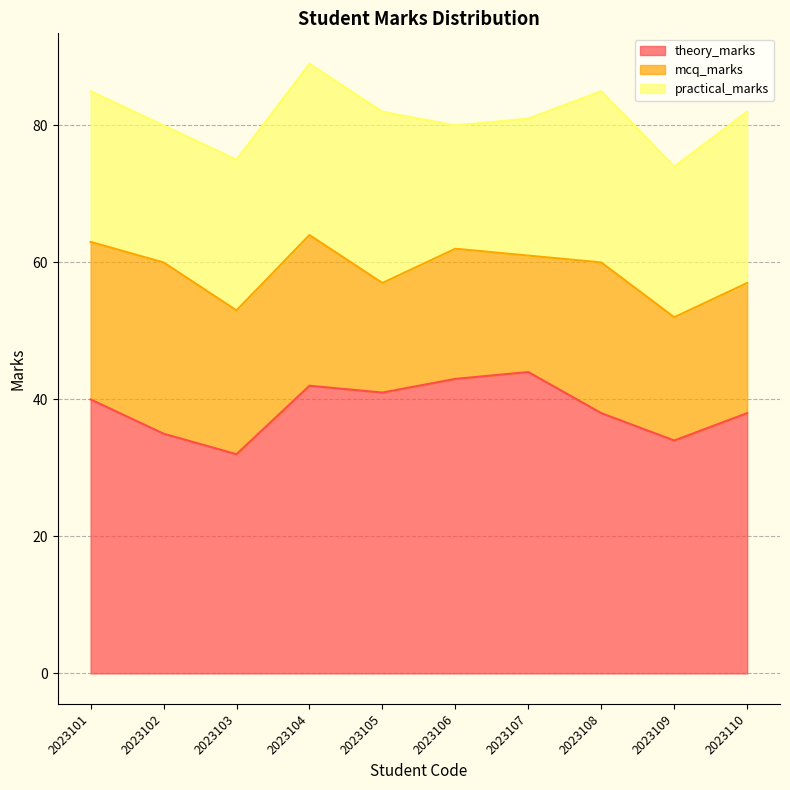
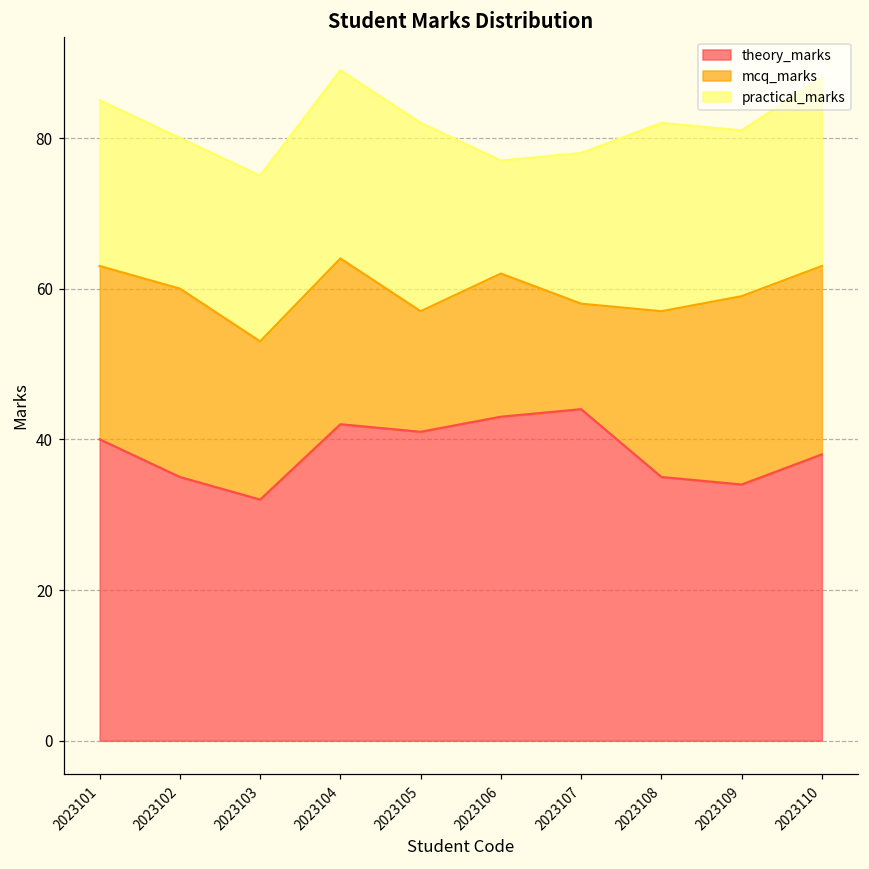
practical_marks, 2023106: 18 -> 15
mcq_marks, 2023107: 17 -> 14
theory_marks, 2023108: 38 -> 35
mcq_marks, 2023109: 18 -> 25
mcq_marks, 2023110: 19 -> 25
